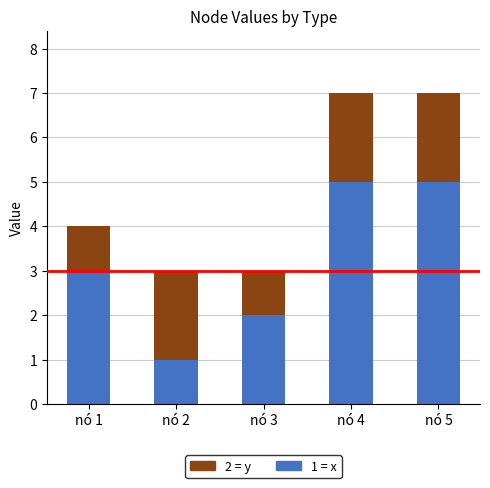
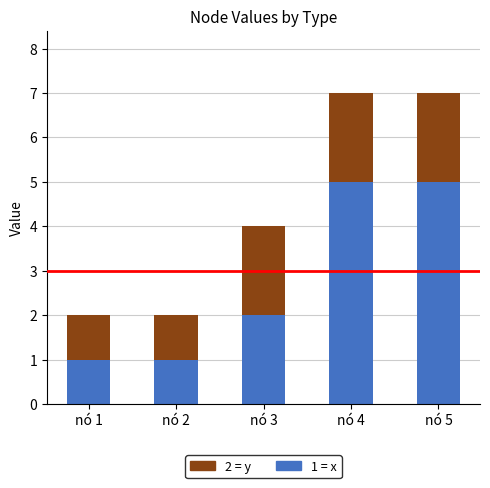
1 = x, nó 1: 3 -> 1
2 = y, nó 2: 2 -> 1
2 = y, nó 3: 1 -> 2
